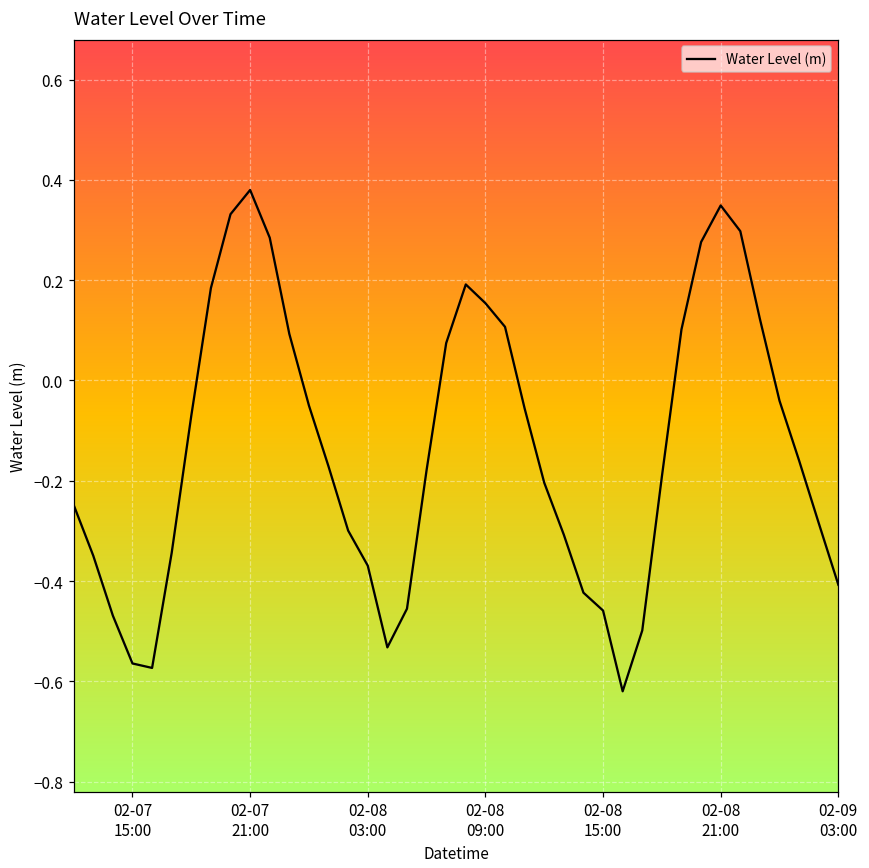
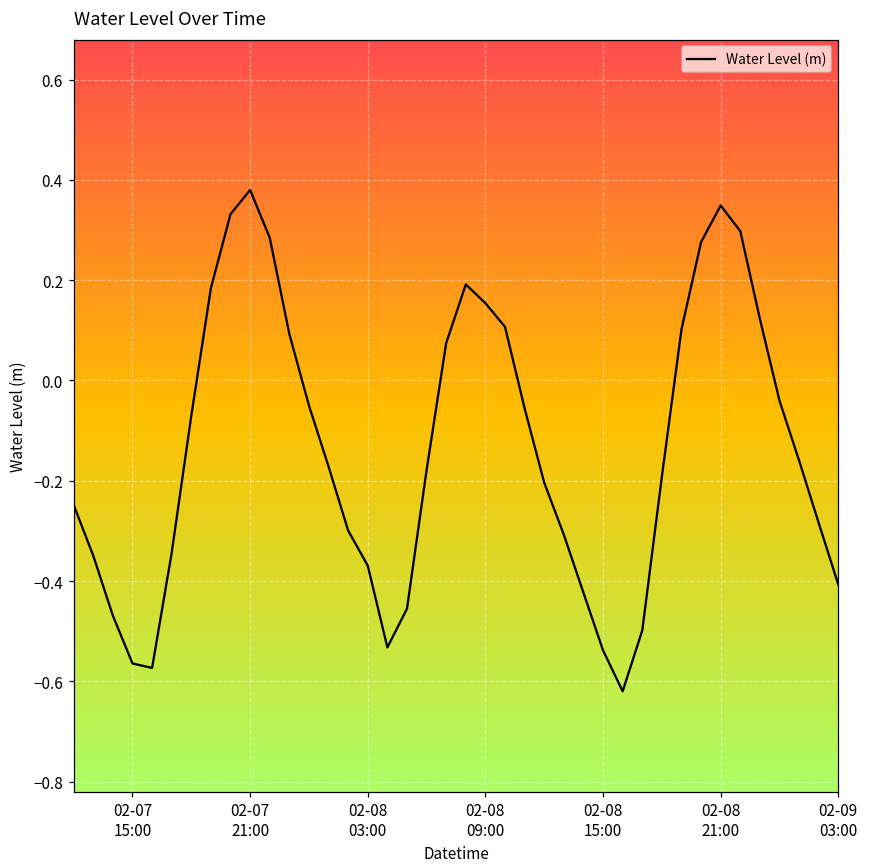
02-08 15:00: -0.46 -> -0.54
